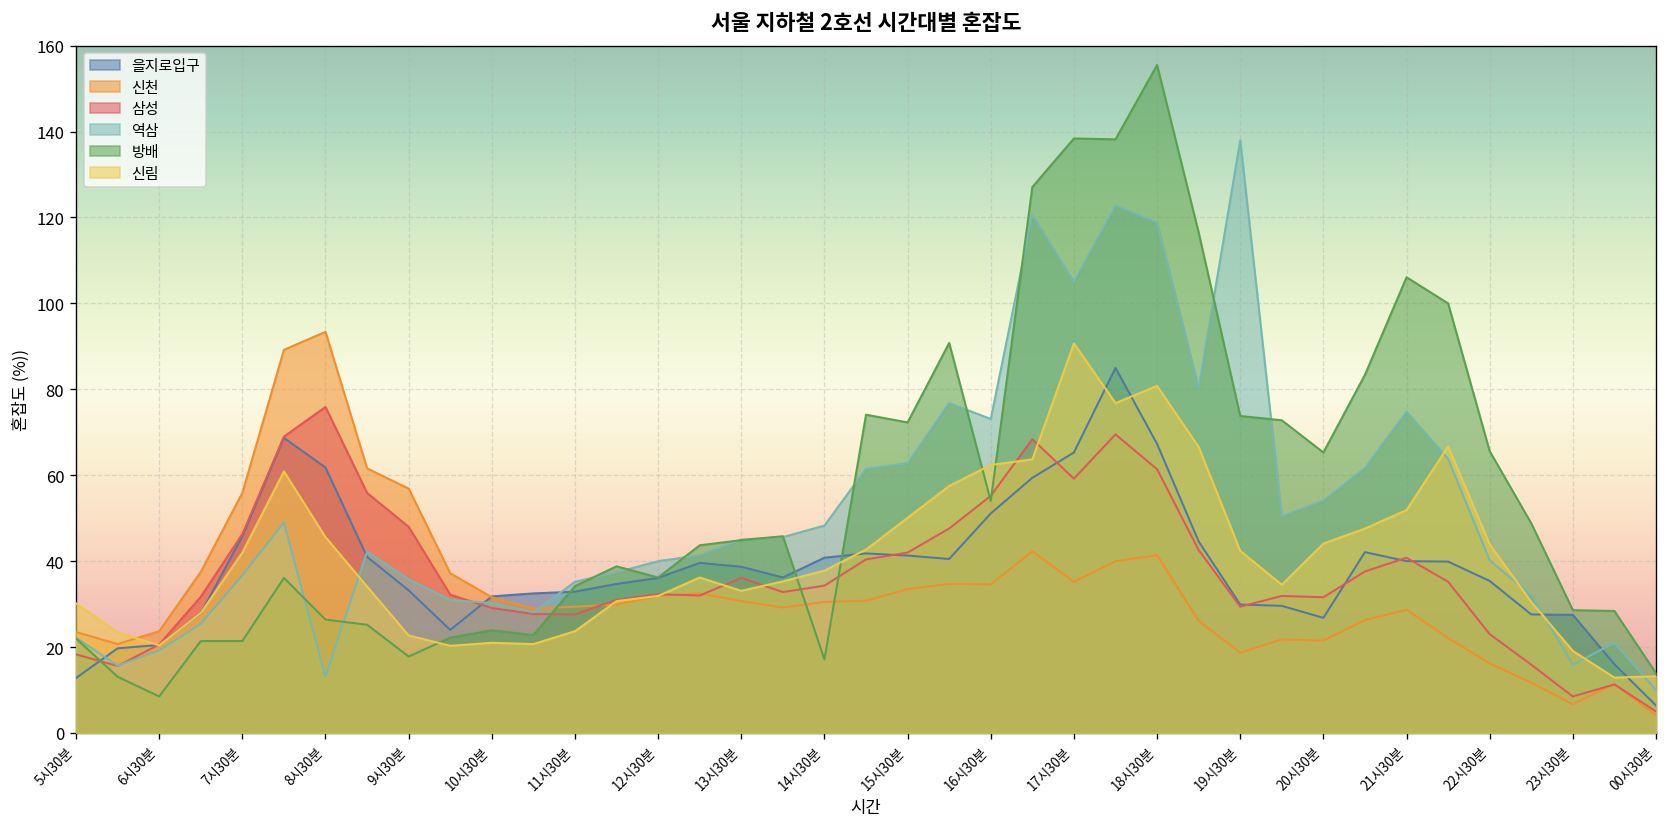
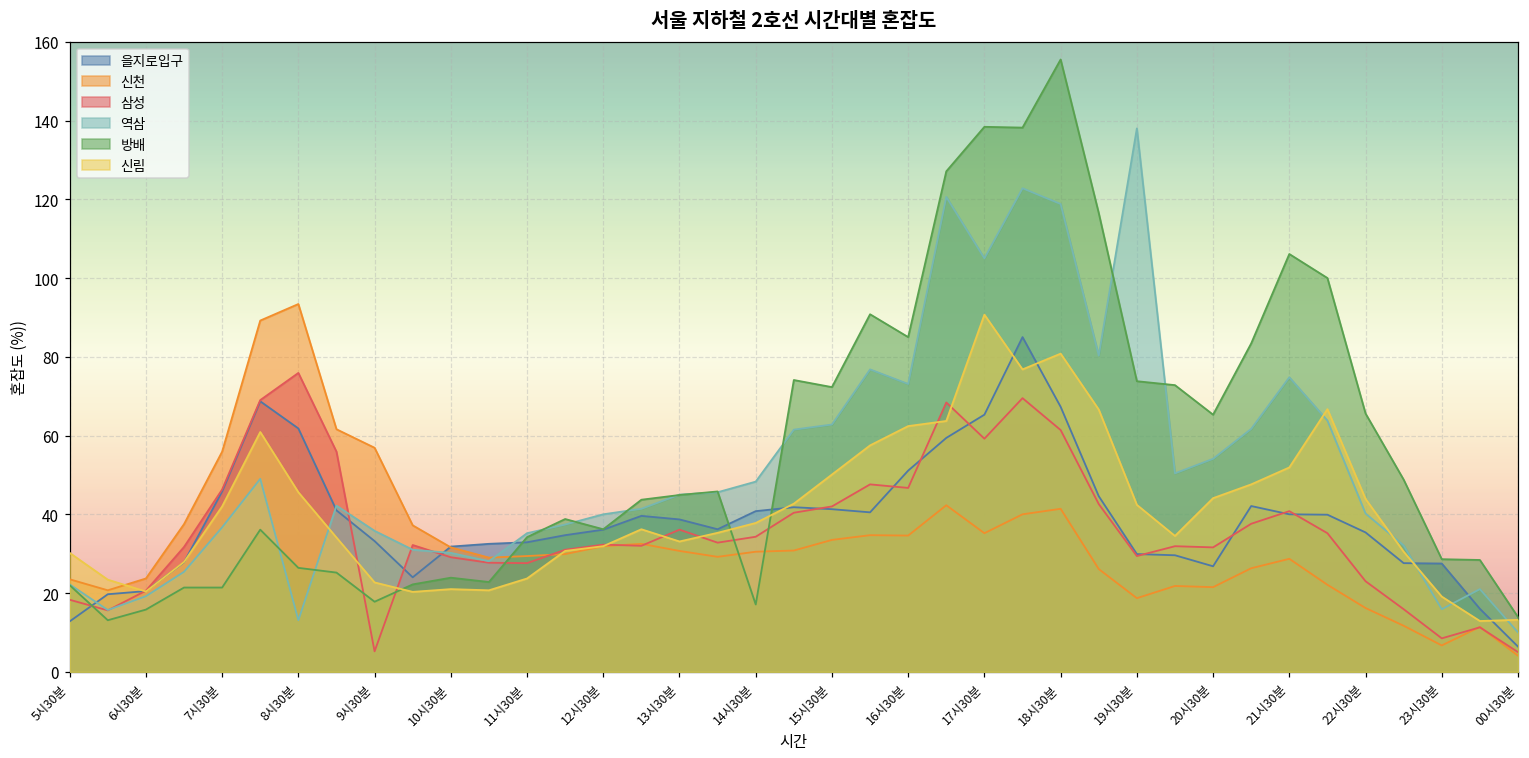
방배, 6시30분: 9 -> 16
삼성, 9시30분: 48 -> 5
삼성, 16시30분: 55 -> 47
방배, 16시30분: 54 -> 85
